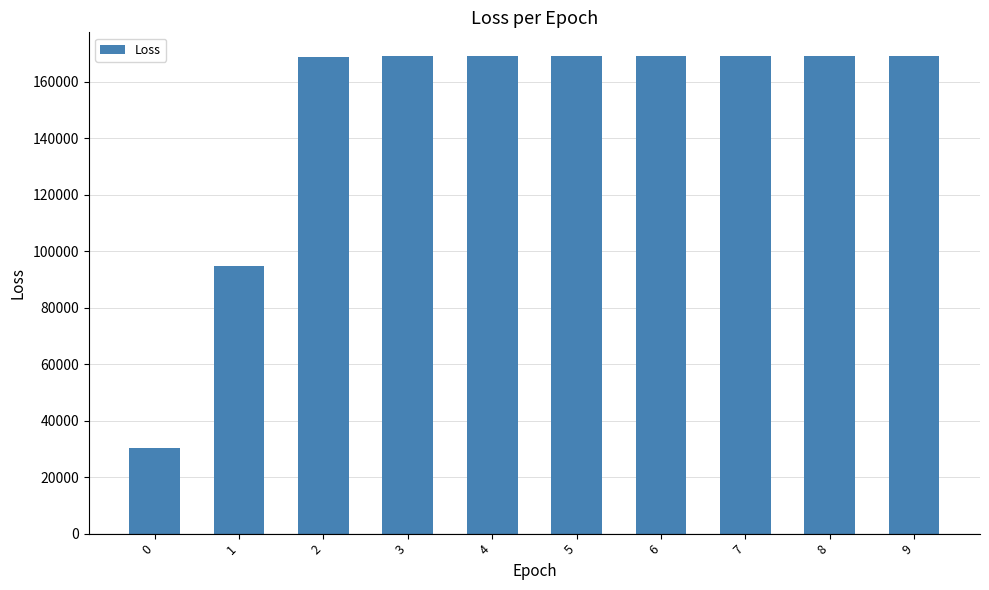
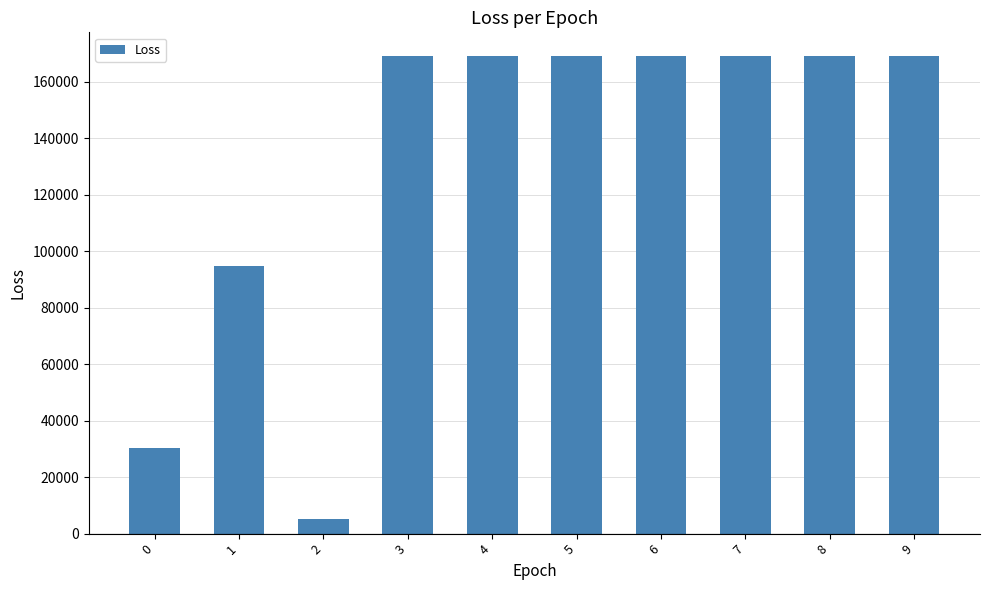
2: 169000 -> 5000
